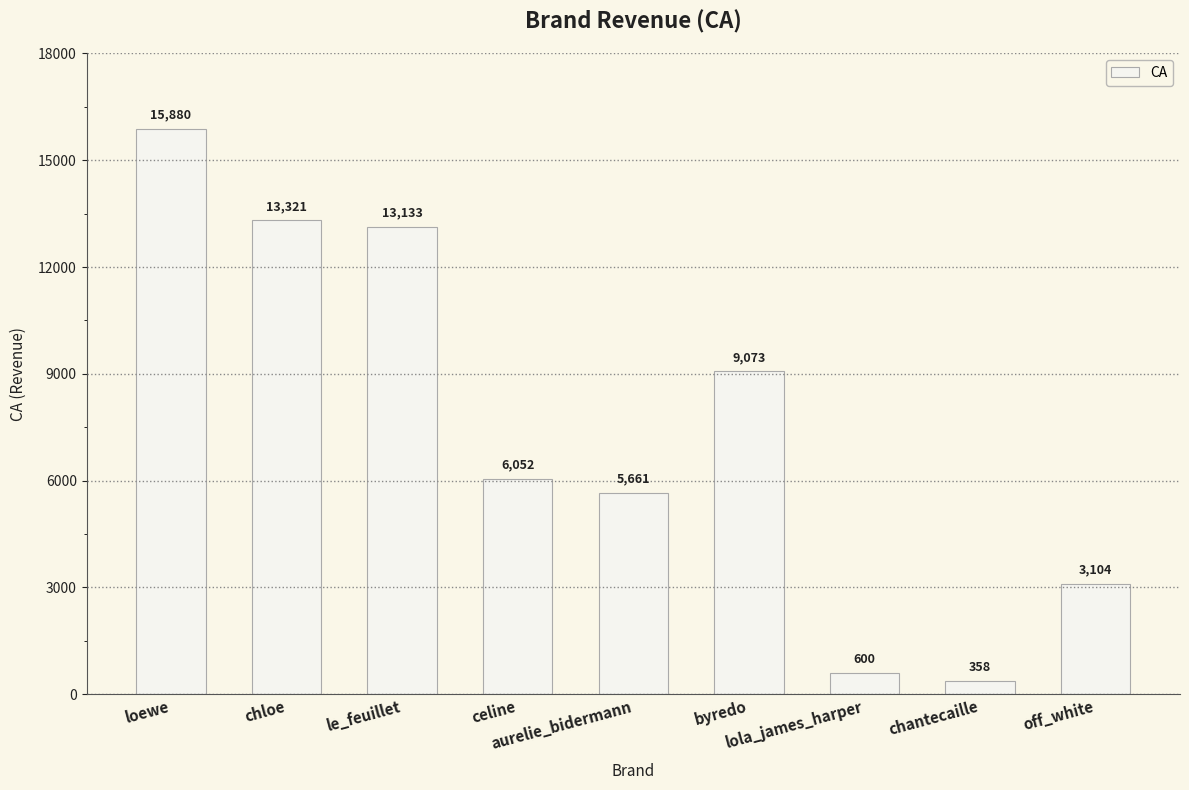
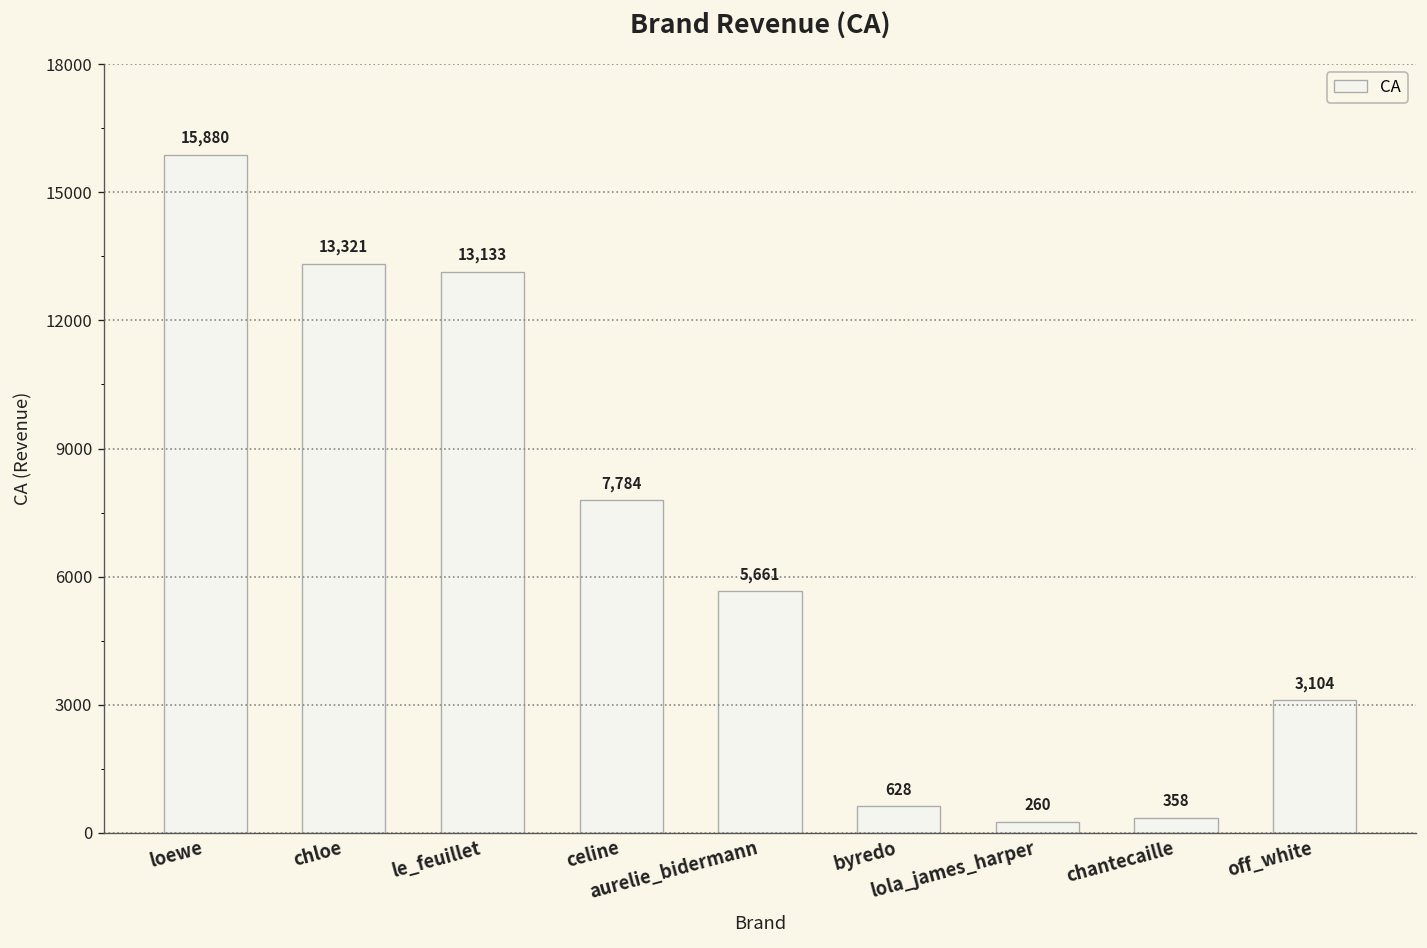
celine: 6,052 -> 7,784
byredo: 9,073 -> 628
lola_james_harper: 600 -> 260
